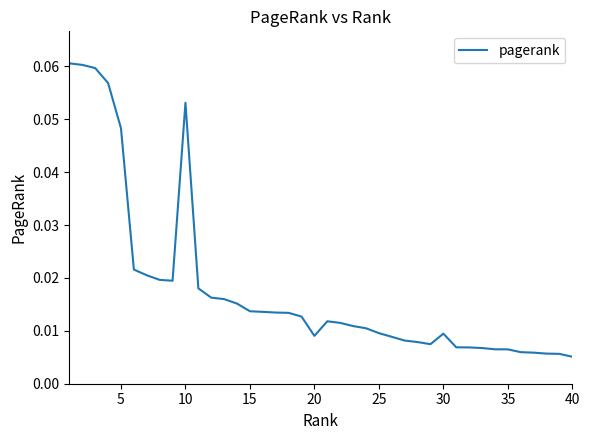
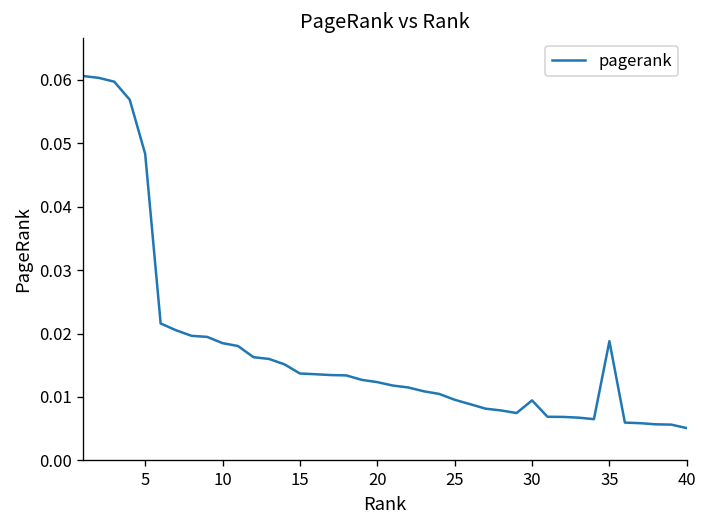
10: 0.053 -> 0.018
20: 0.009 -> 0.012
35: 0.006 -> 0.019
